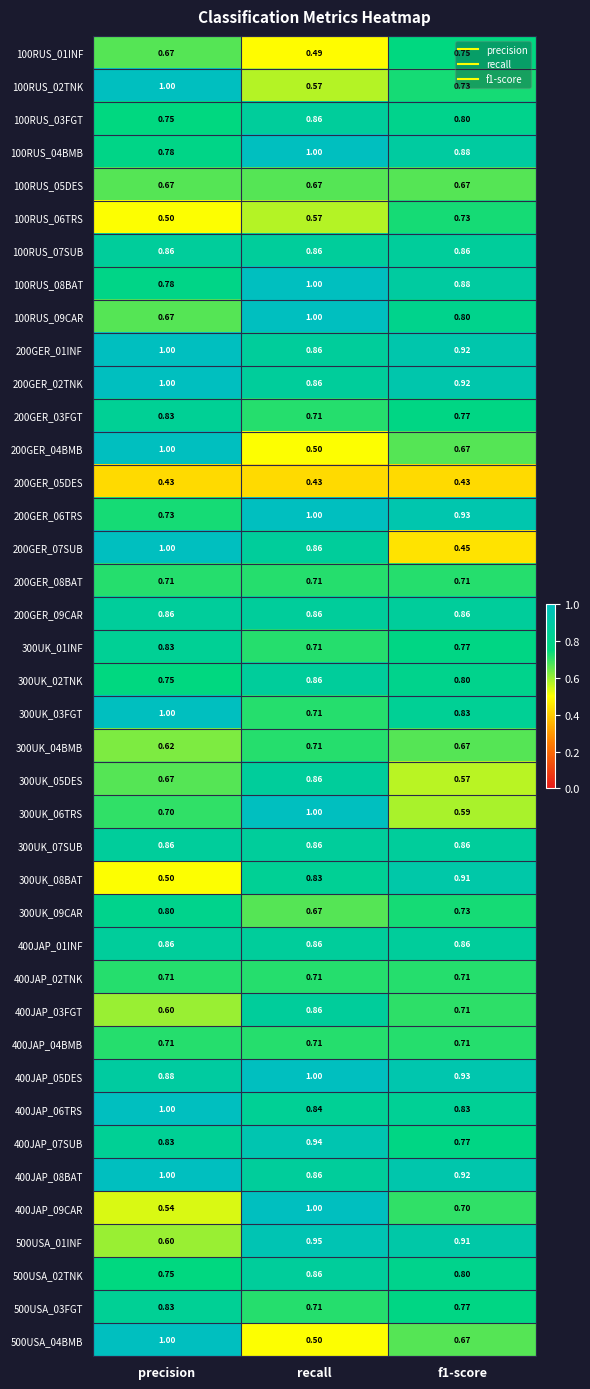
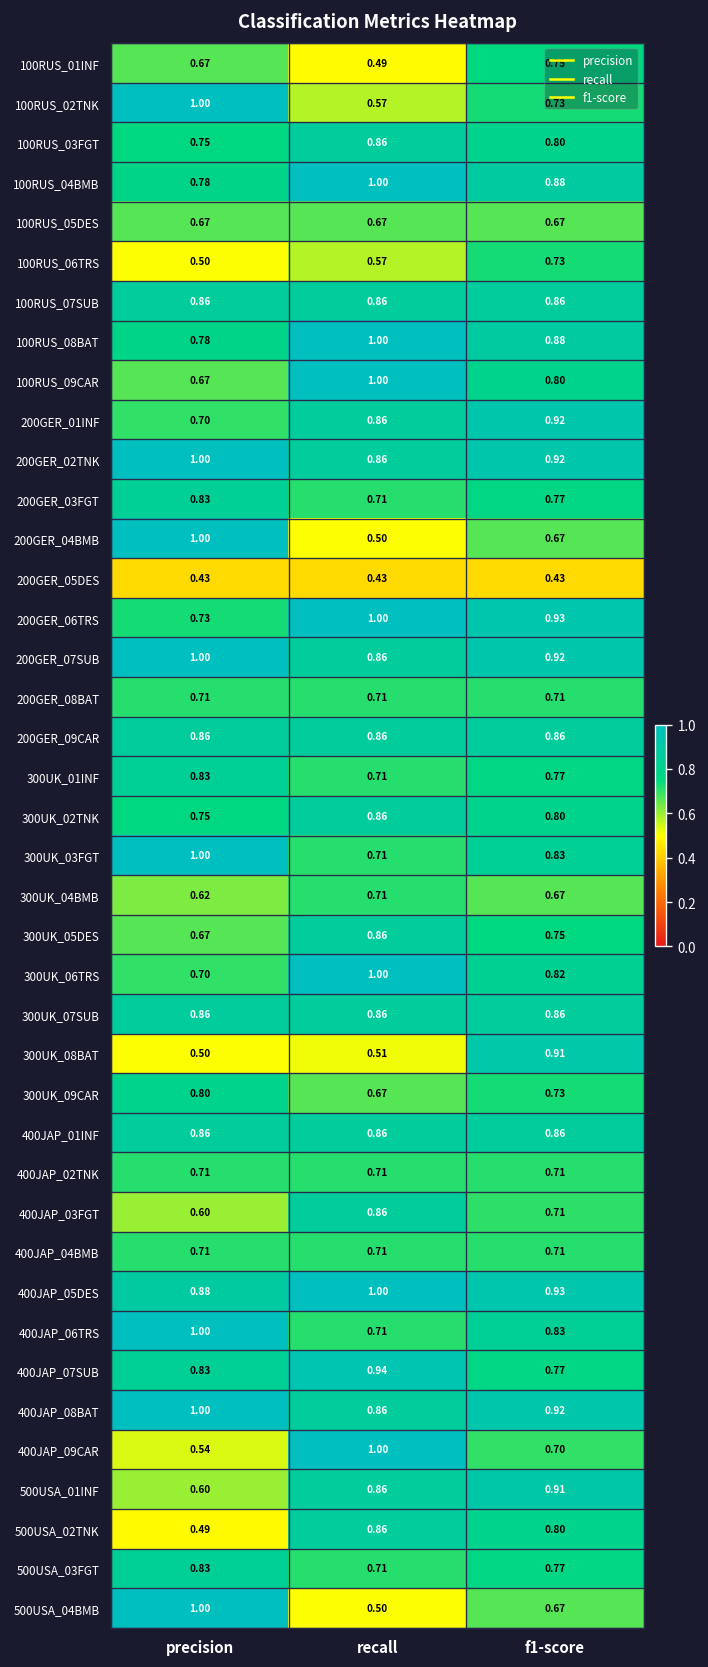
200GER_01INF, precision: 1.00 -> 0.70
200GER_07SUB, f1-score: 0.45 -> 0.92
300UK_05DES, f1-score: 0.57 -> 0.75
300UK_06TRS, f1-score: 0.59 -> 0.82
300UK_08BAT, recall: 0.83 -> 0.51
400JAP_06TRS, recall: 0.84 -> 0.71
500USA_01INF, recall: 0.95 -> 0.86
500USA_02TNK, precision: 0.75 -> 0.49
